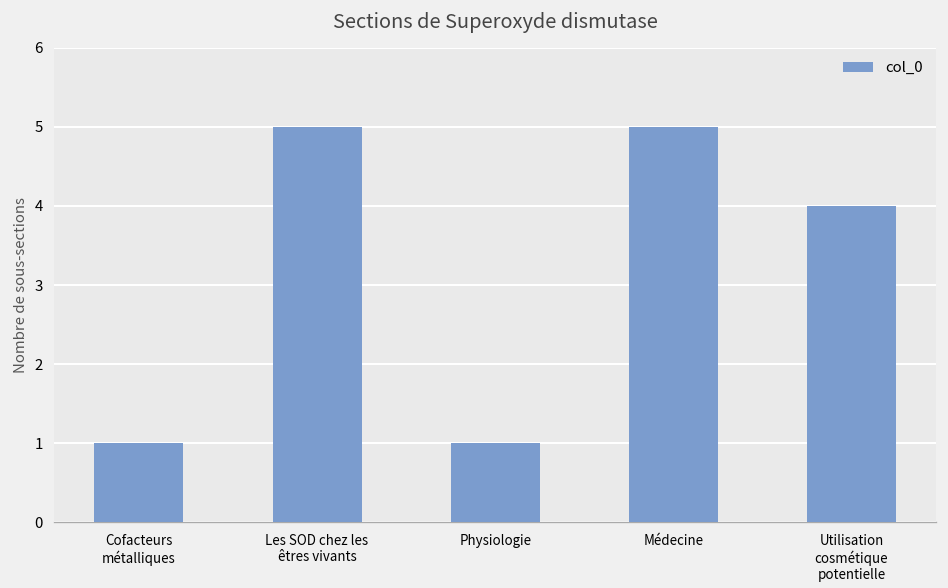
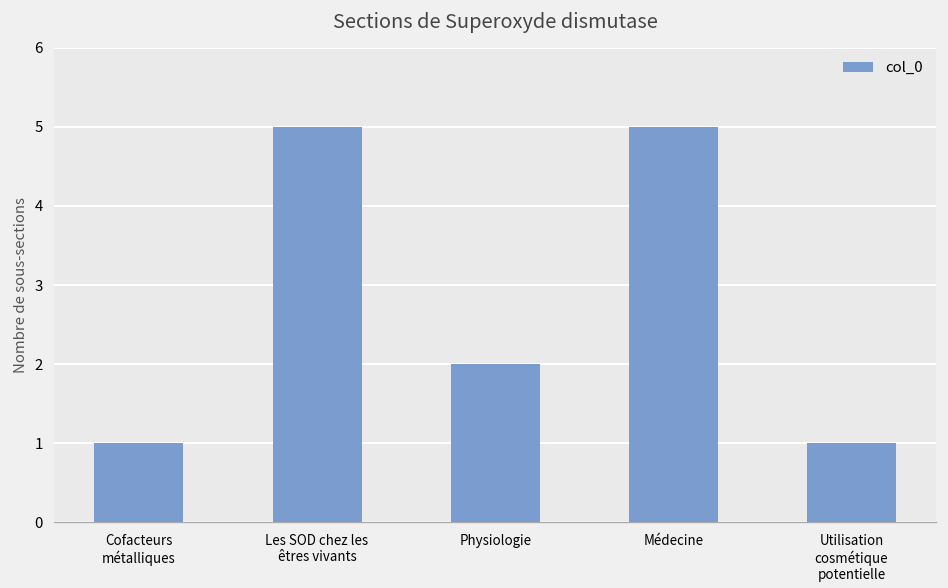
Physiologie: 1 -> 2
Utilisation cosmétique potentielle: 4 -> 1
